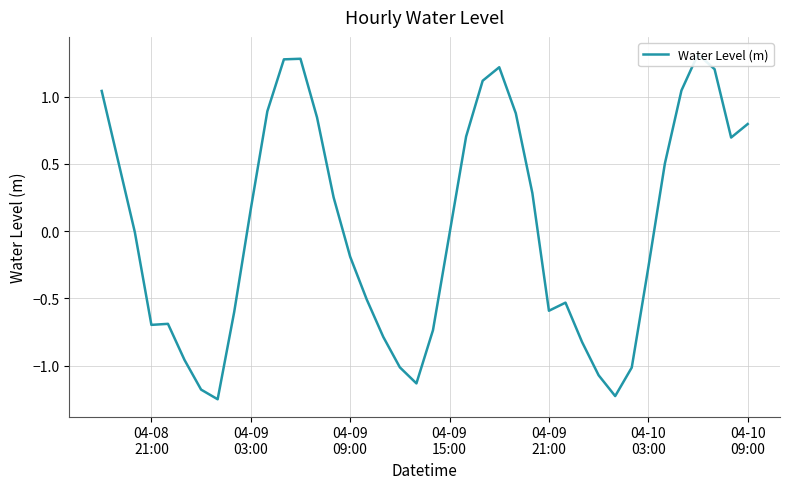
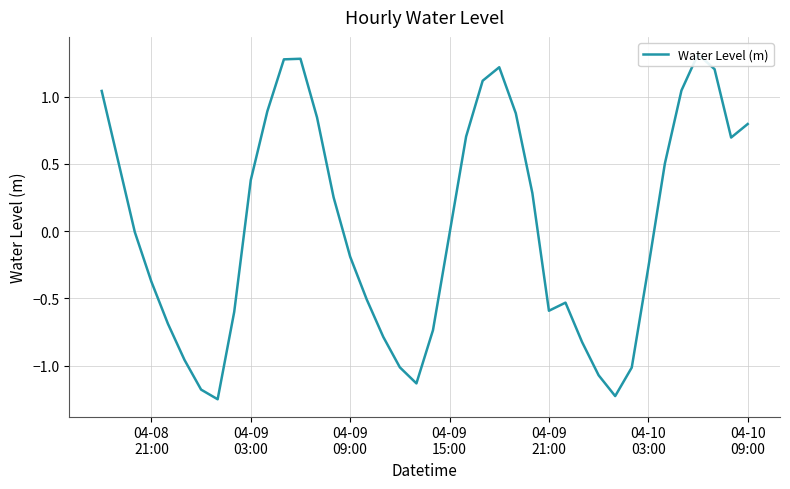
04-08 21:00: -0.70 -> -0.38
04-09 03:00: 0.16 -> 0.38
